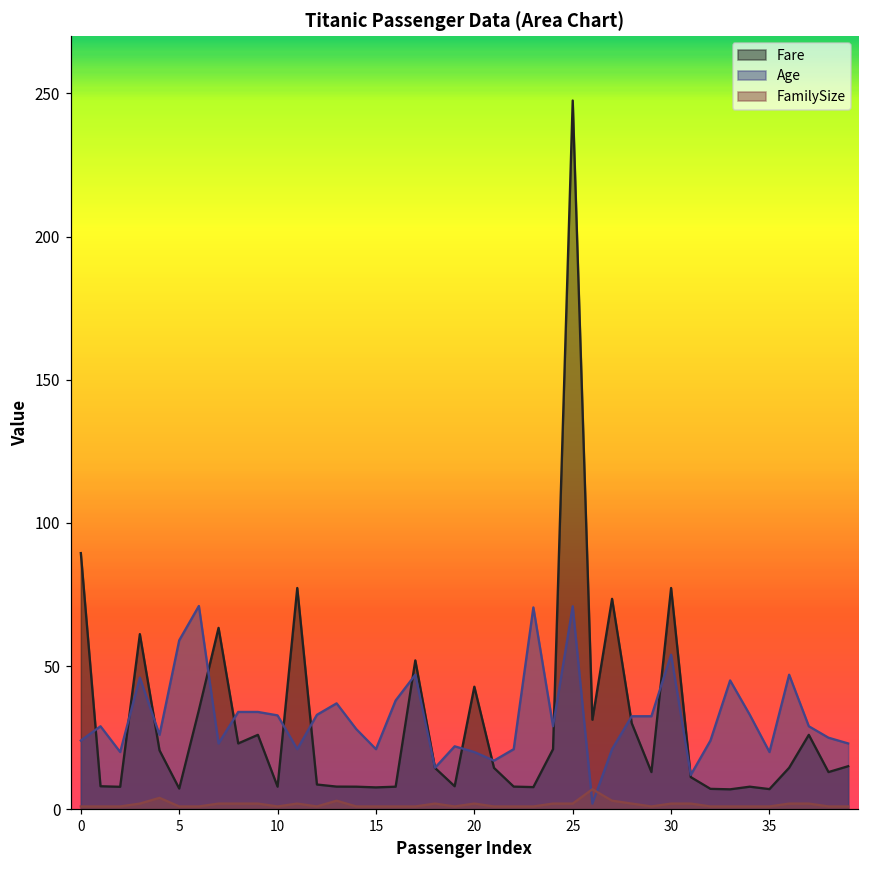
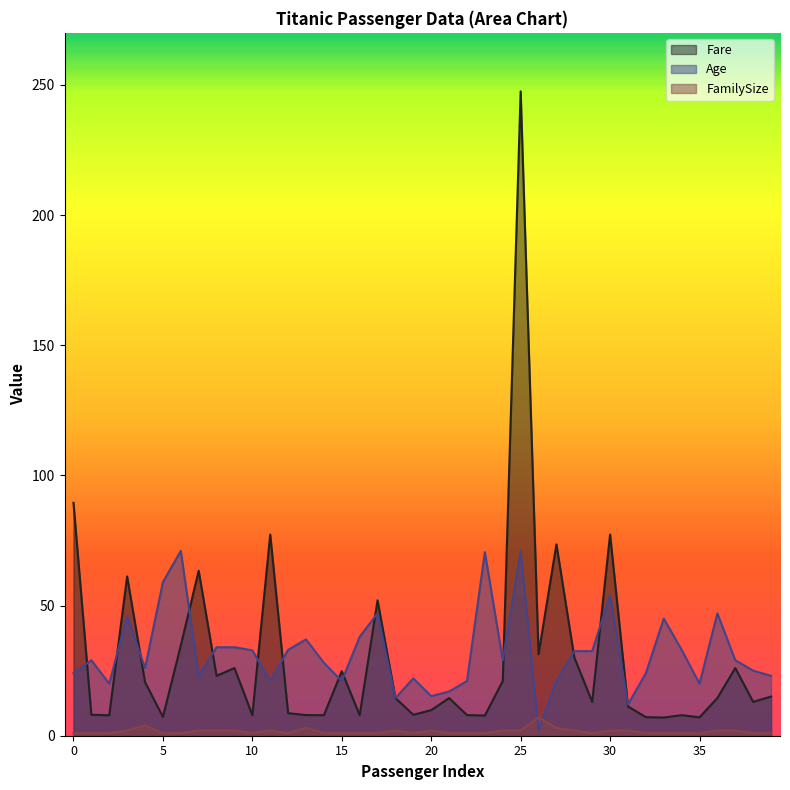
Fare, 15: 8 -> 25
Fare, 20: 43 -> 10
Age, 20: 20 -> 15
